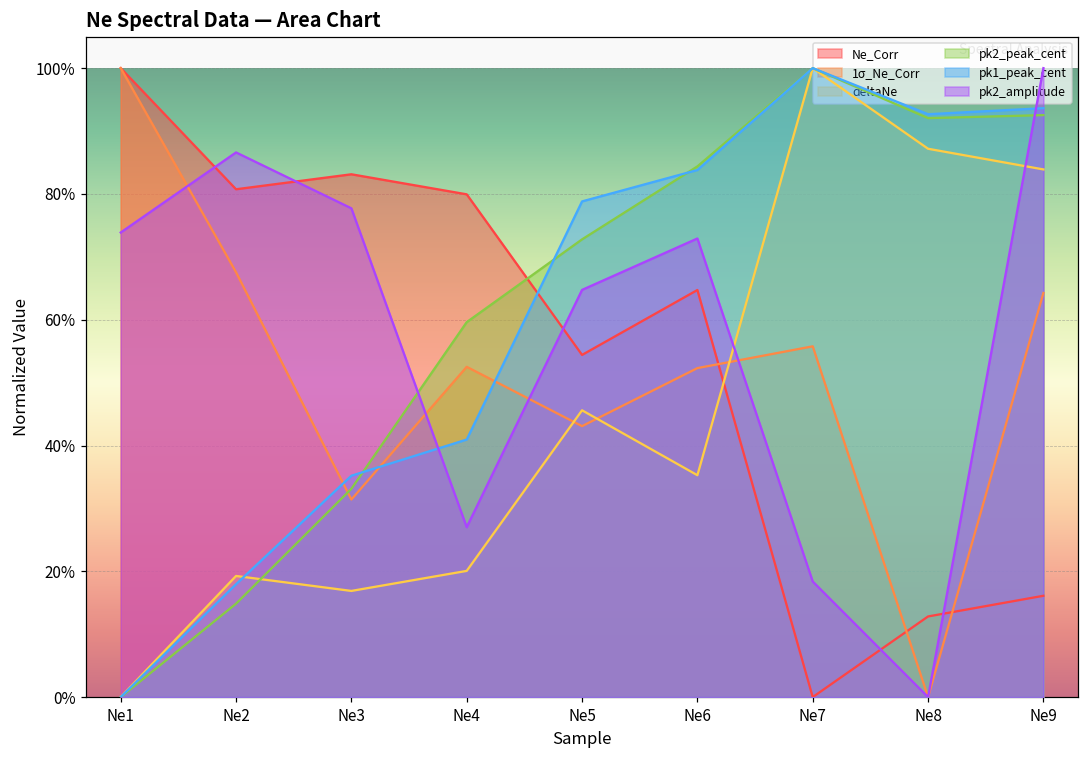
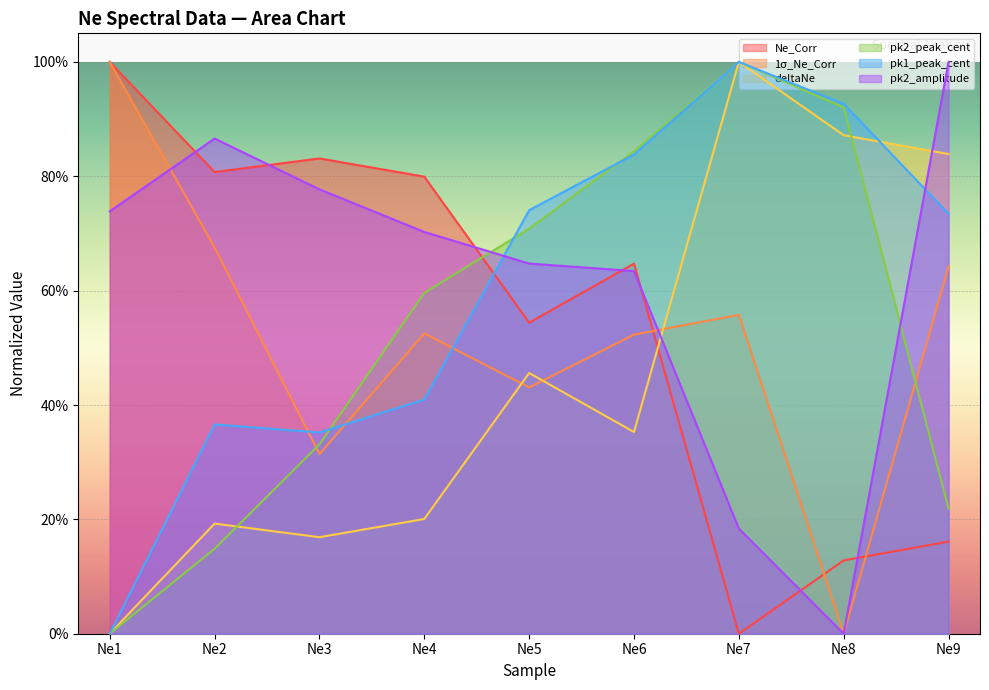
pk1_peak_cent, Ne2: 18% -> 37%
pk2_amplitude, Ne4: 27% -> 70%
pk2_peak_cent, Ne5: 73% -> 71%
pk1_peak_cent, Ne5: 79% -> 74%
pk2_amplitude, Ne6: 73% -> 63%
pk2_peak_cent, Ne9: 93% -> 22%
pk1_peak_cent, Ne9: 94% -> 73%
